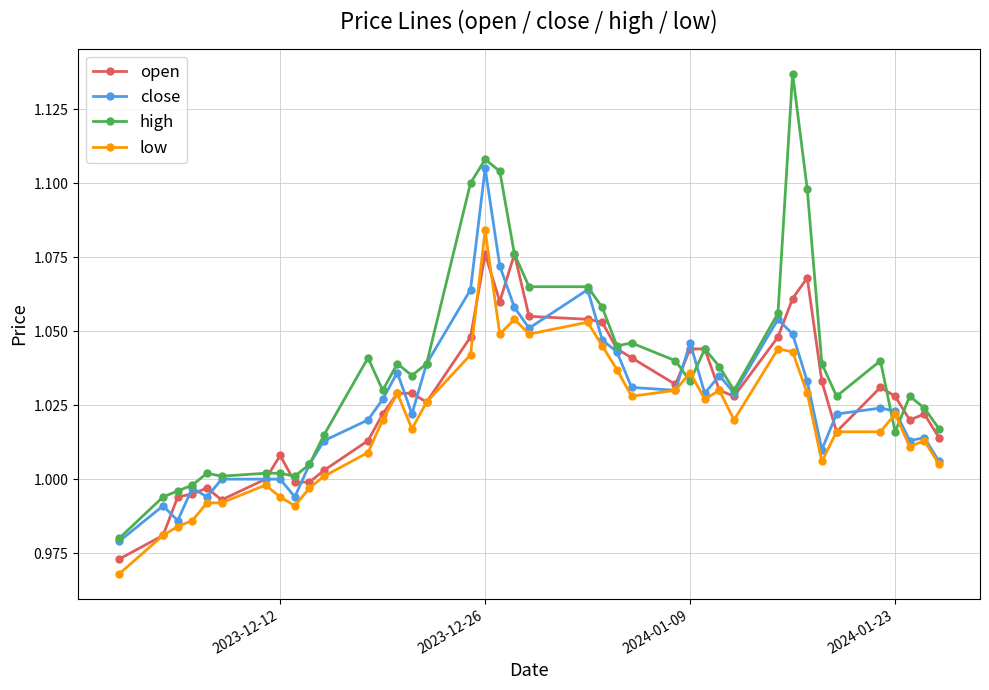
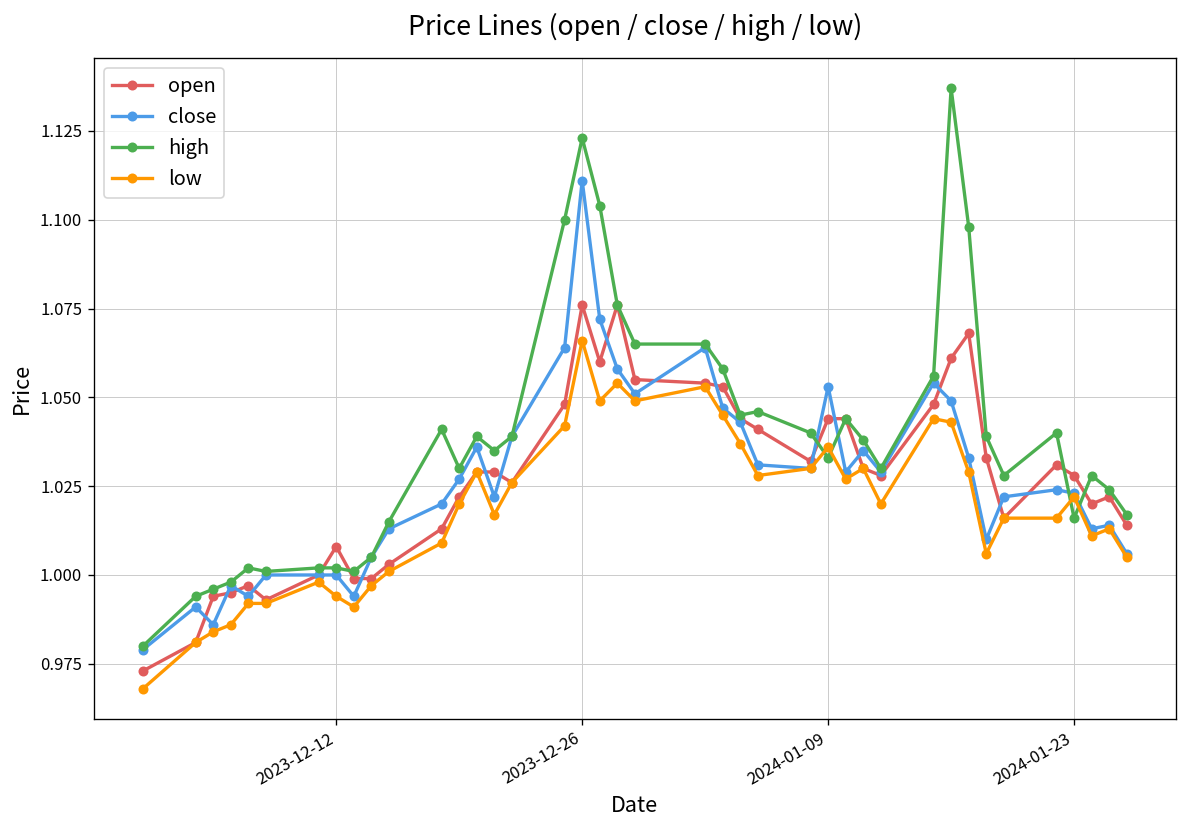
close, 2023-12-26: 1.105 -> 1.111
high, 2023-12-26: 1.108 -> 1.123
low, 2023-12-26: 1.084 -> 1.066
close, 2024-01-09: 1.046 -> 1.053
